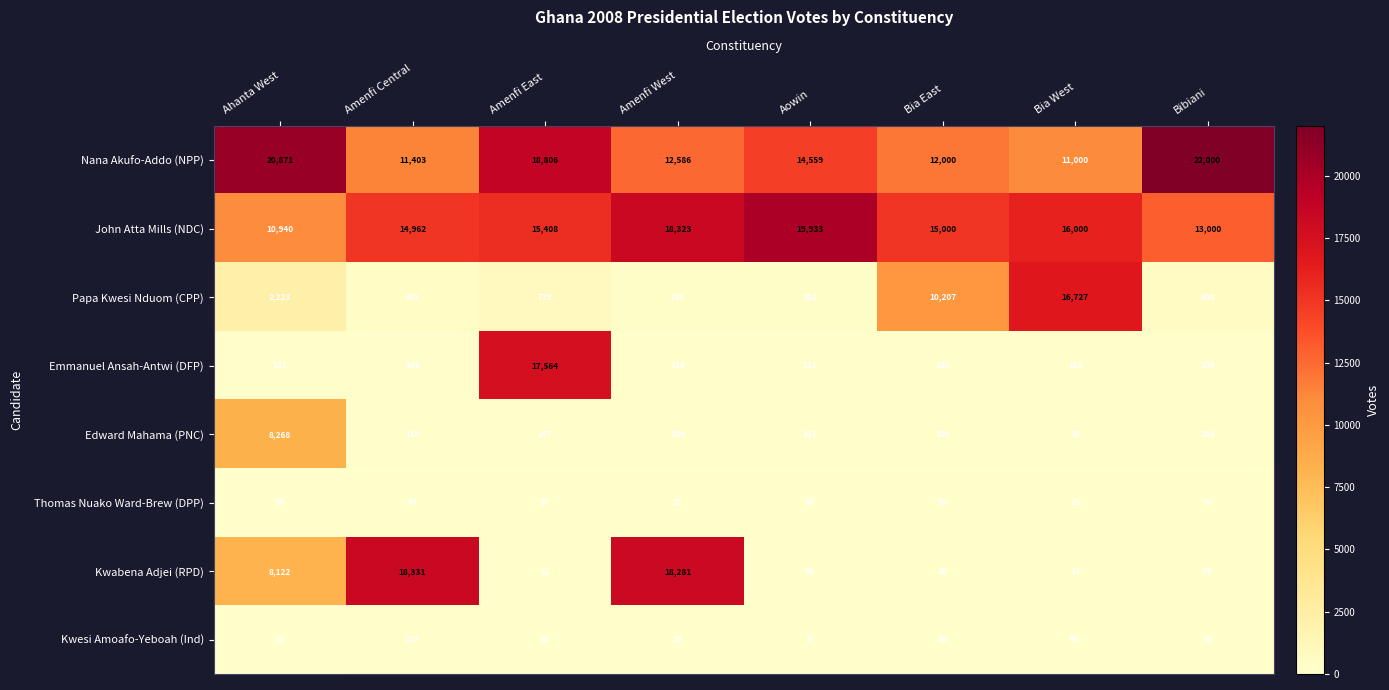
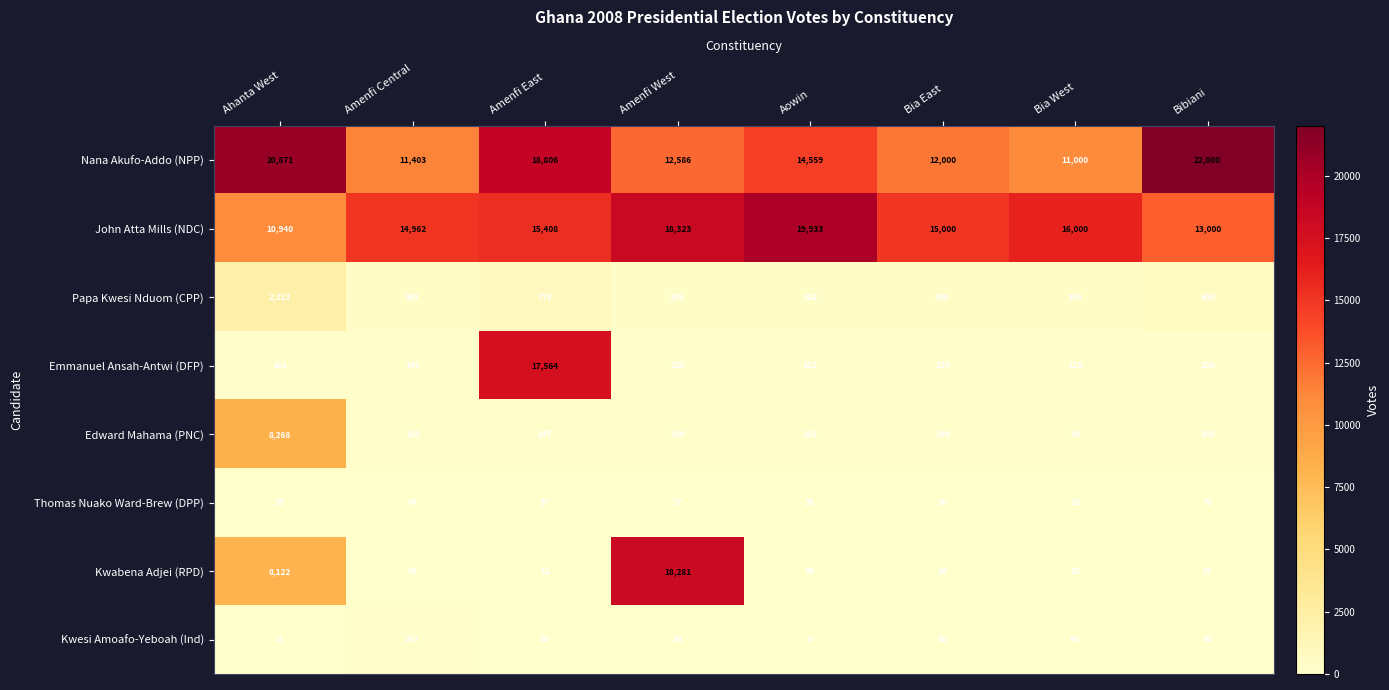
Papa Kwesi Nduom (CPP), Bia East: 10,207 -> 400
Papa Kwesi Nduom (CPP), Bia West: 16,727 -> 350
Kwabena Adjei (RPD), Amenfi Central: 18,331 -> 41
